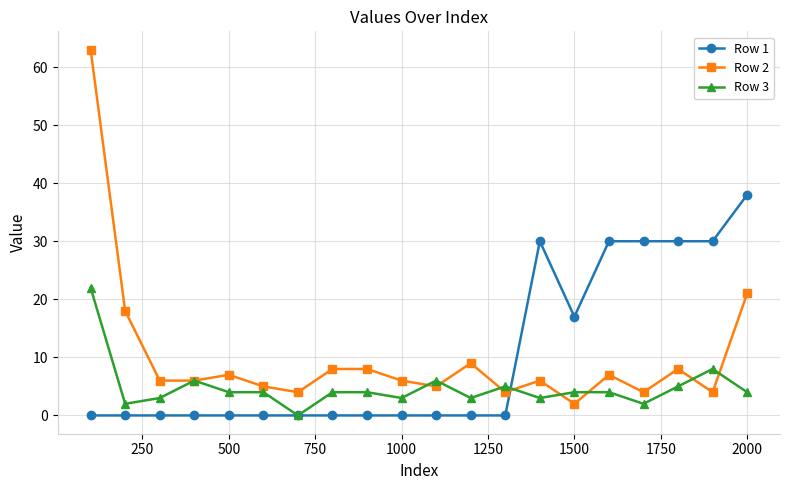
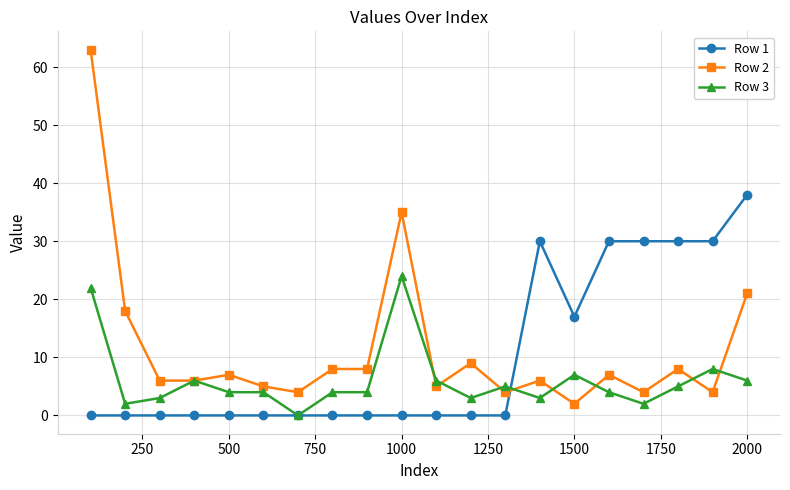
Row 2, 1000: 6 -> 35
Row 3, 1000: 3 -> 24
Row 3, 1500: 4 -> 7
Row 3, 2000: 4 -> 6
